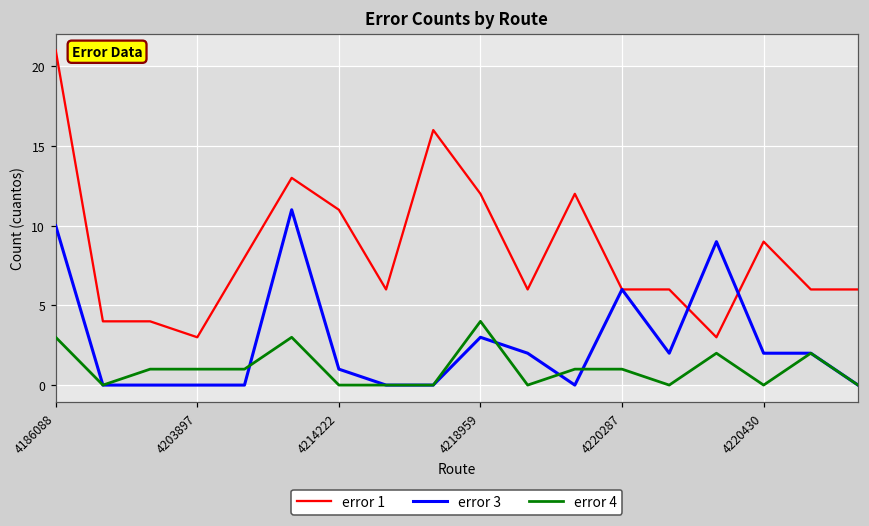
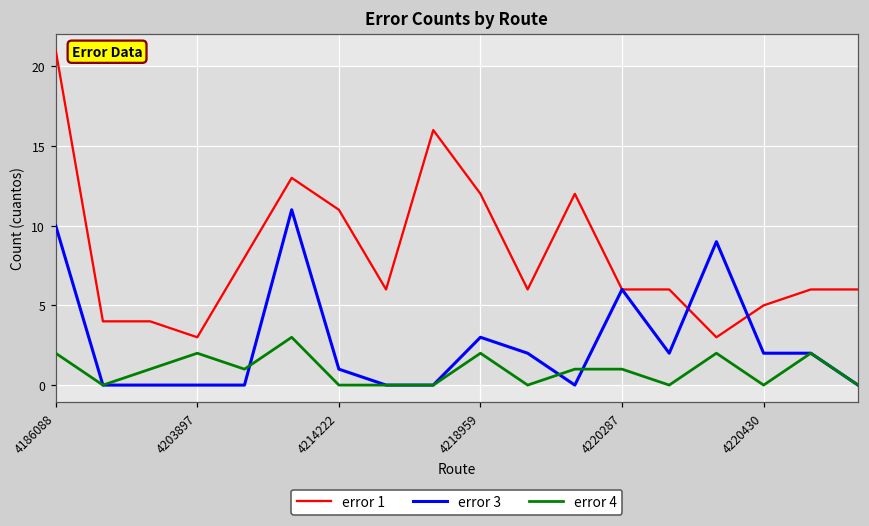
error 4, 4186088: 3 -> 2
error 4, 4203897: 1 -> 2
error 4, 4218959: 4 -> 2
error 1, 4220430: 9 -> 5
